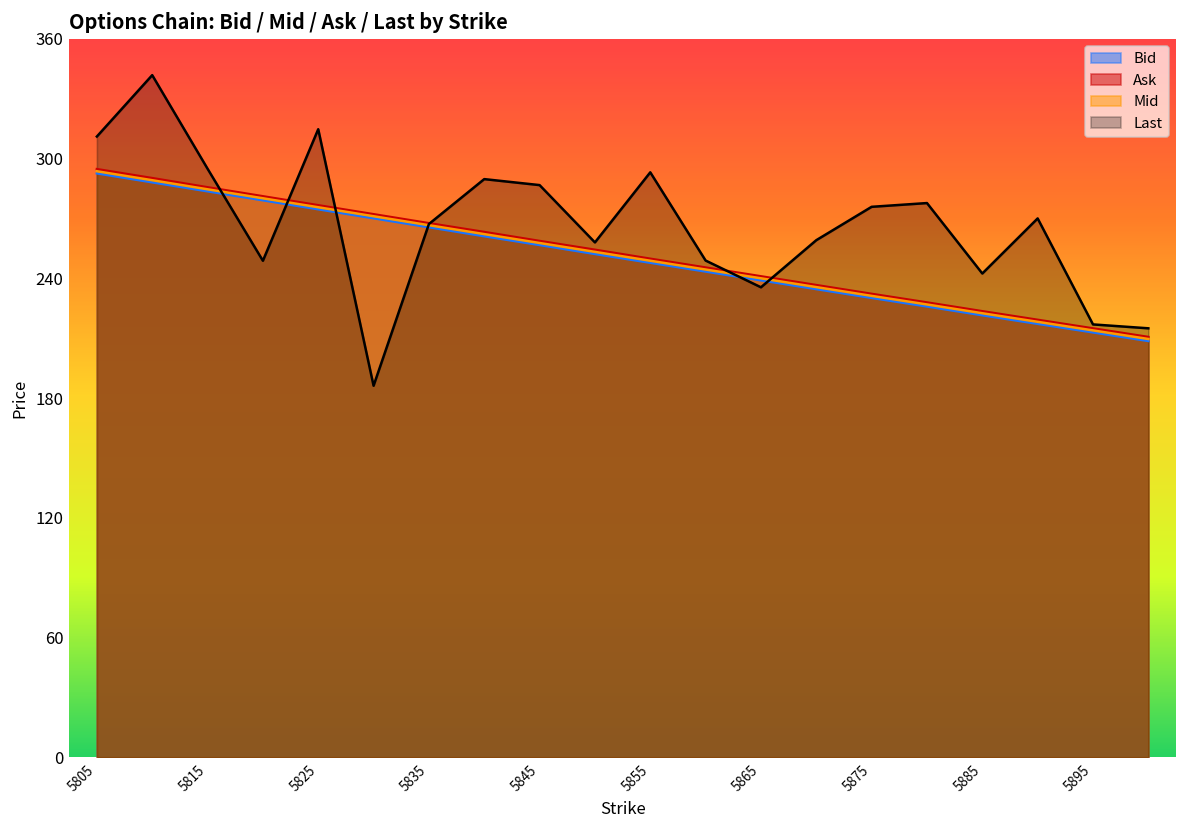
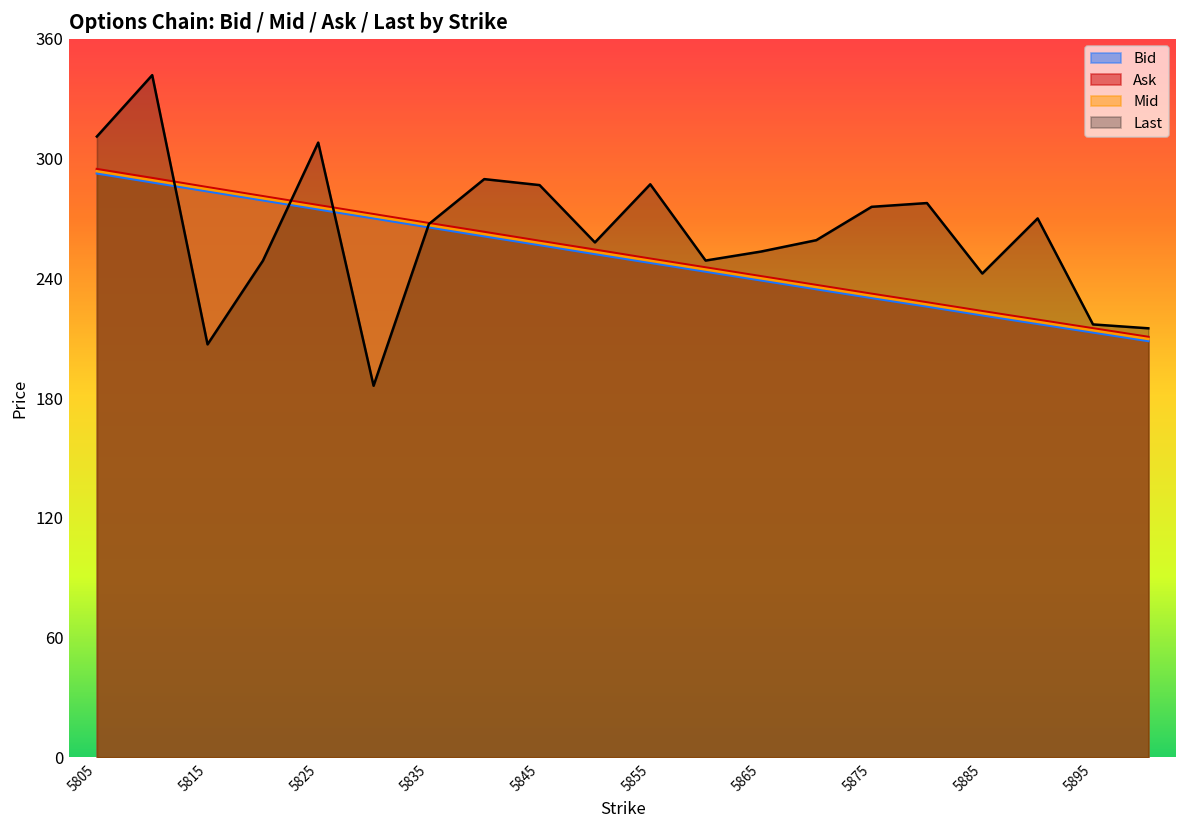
Last, 5815: 295 -> 207
Last, 5825: 315 -> 308
Last, 5855: 293 -> 287
Last, 5865: 236 -> 253
